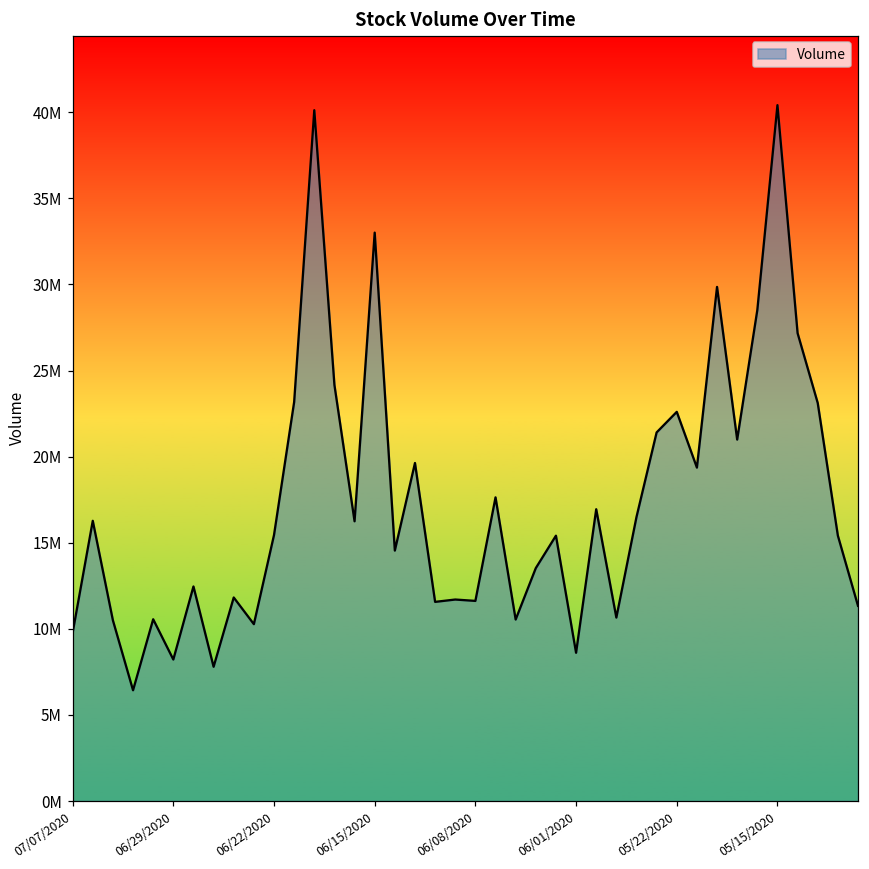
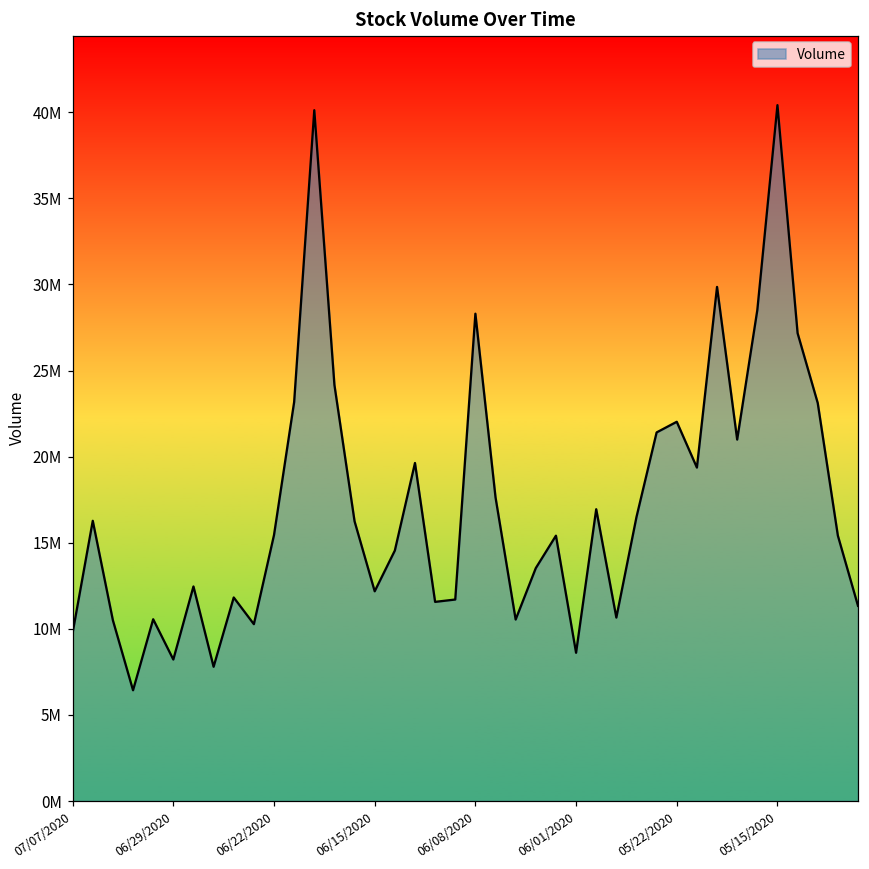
06/15/2020: 33000000 -> 12200000
06/08/2020: 11600000 -> 28300000
05/22/2020: 22600000 -> 22000000
